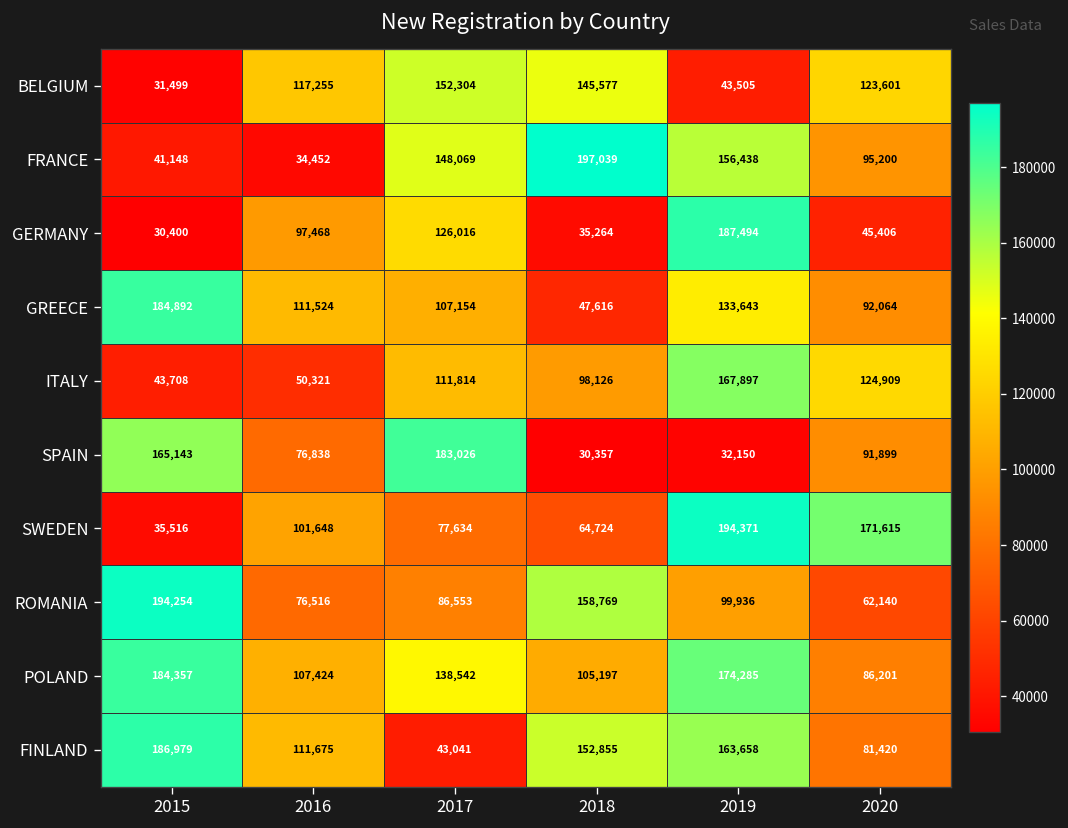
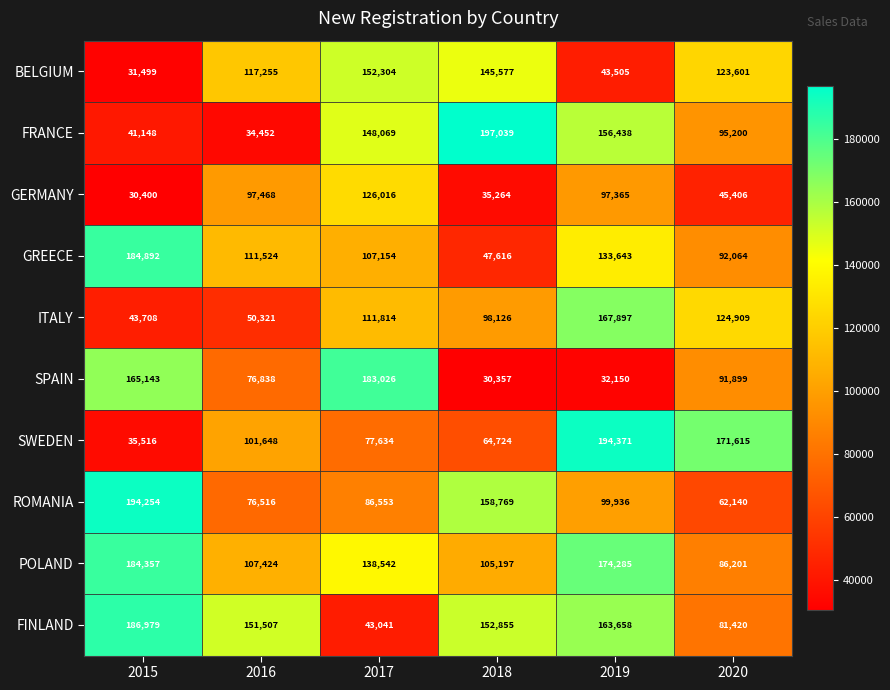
GERMANY, 2019: 187,494 -> 97,365
FINLAND, 2016: 111,675 -> 151,507
